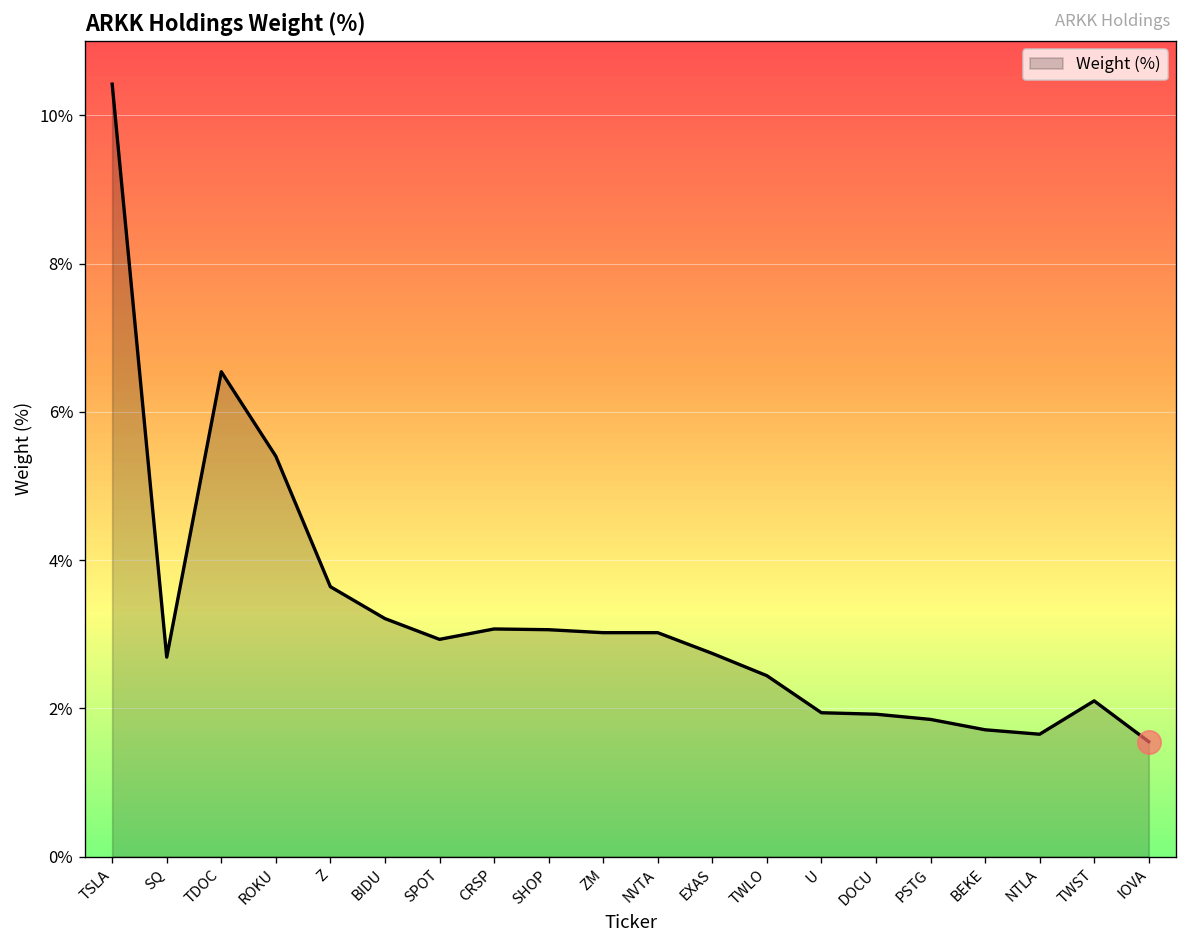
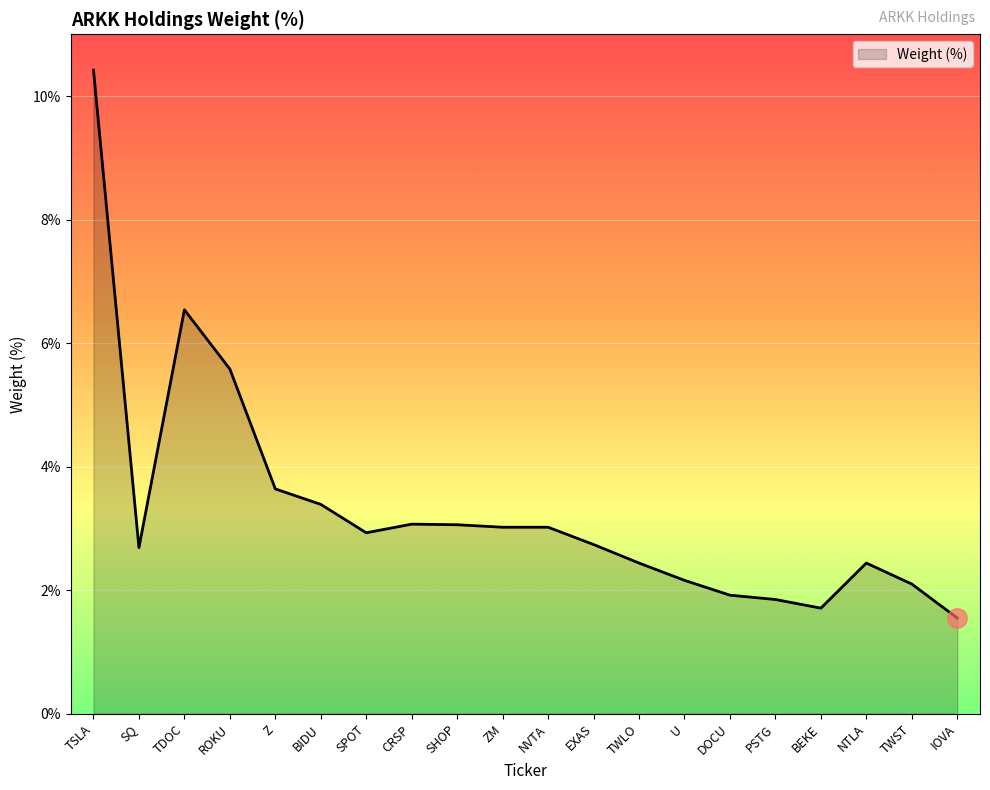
Weight (%), ROKU: 5.4% -> 5.6%
Weight (%), BIDU: 3.2% -> 3.4%
Weight (%), U: 1.9% -> 2.2%
Weight (%), NTLA: 1.7% -> 2.4%
